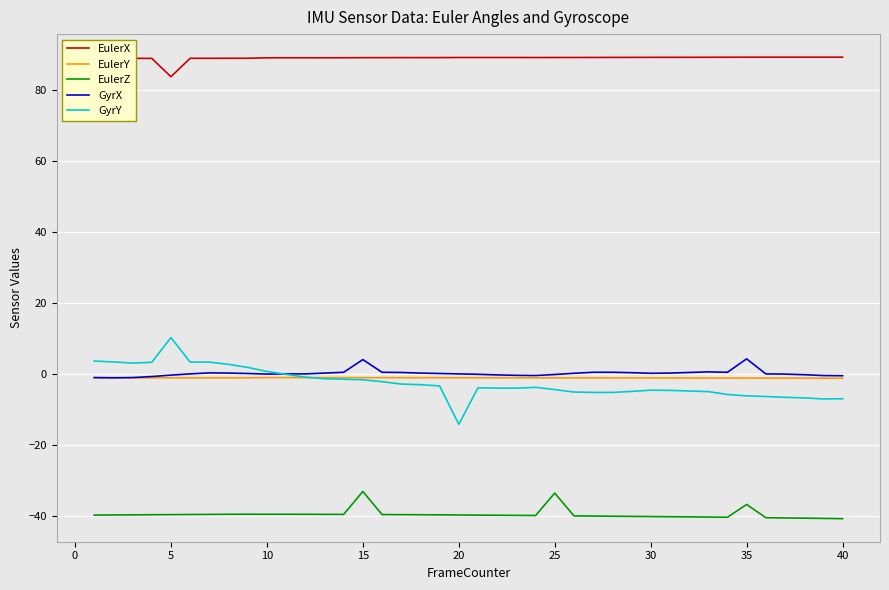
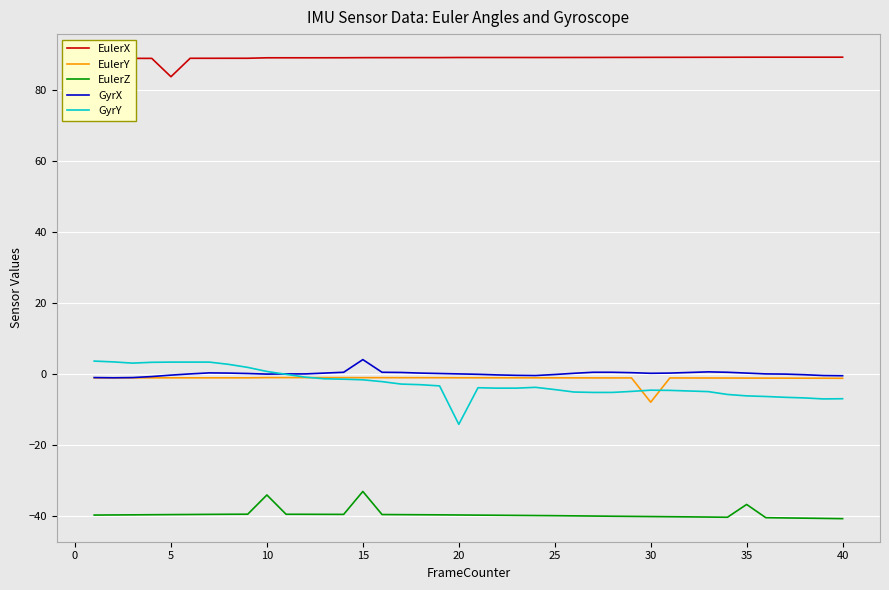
GyrY, 5: 10 -> 3
EulerZ, 10: -39 -> -34
EulerZ, 25: -34 -> -40
EulerY, 30: -1 -> -8
GyrX, 35: 4 -> 0
